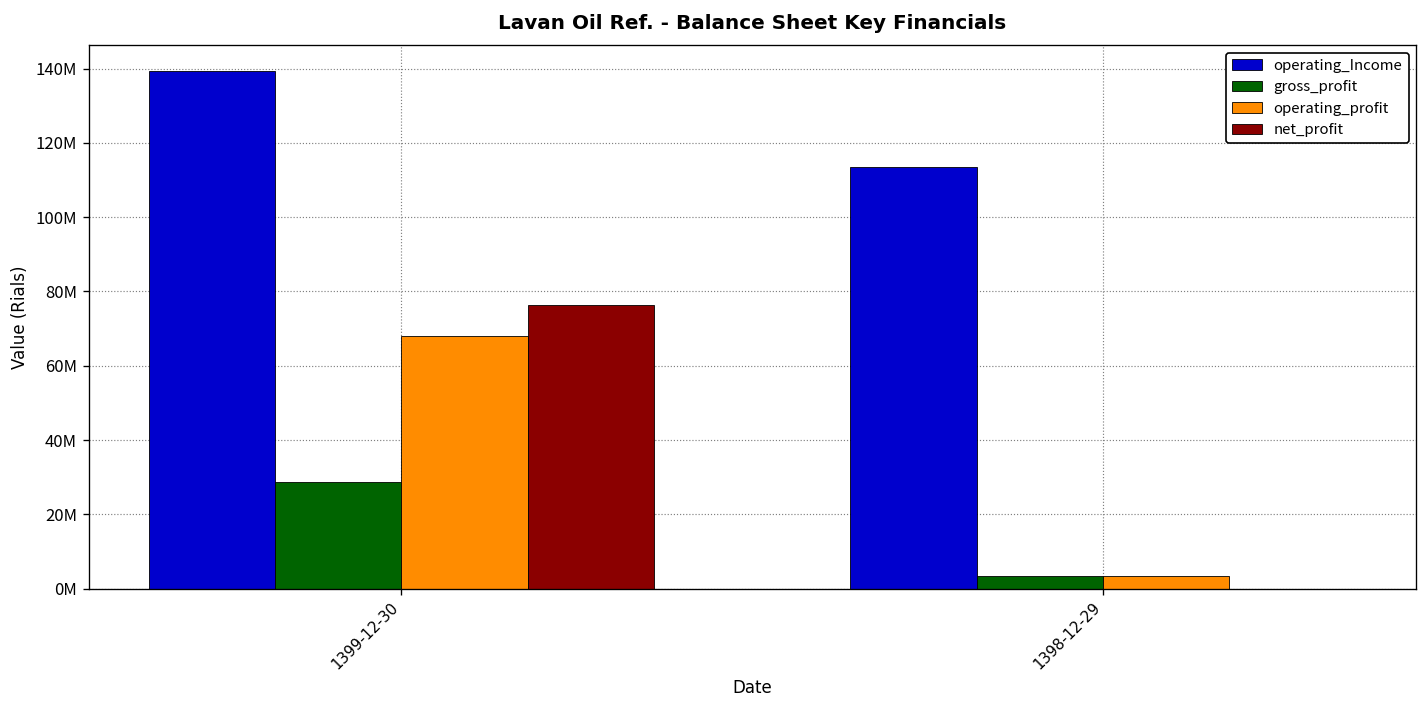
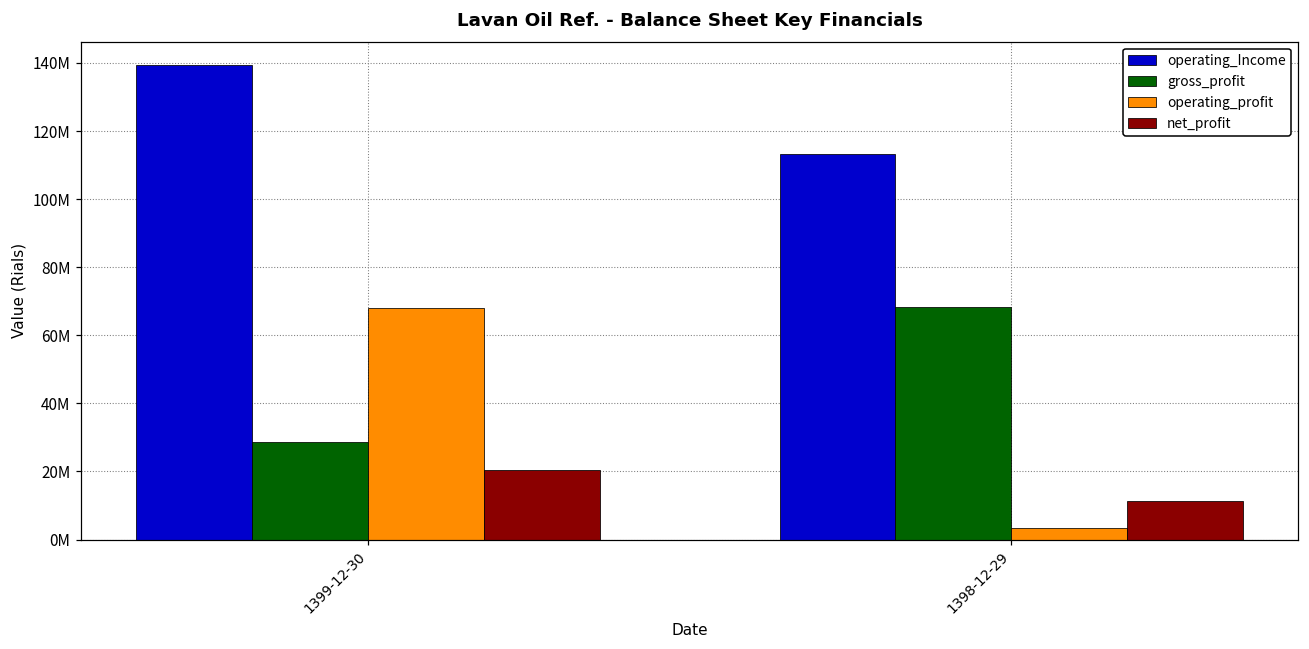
net_profit, 1399-12-30: 76000000 -> 21000000
gross_profit, 1398-12-29: 3000000 -> 68000000
net_profit, 1398-12-29: 0 -> 11000000
